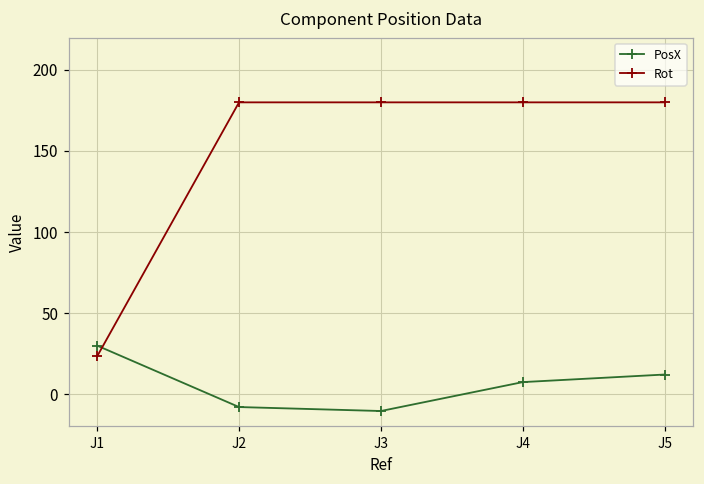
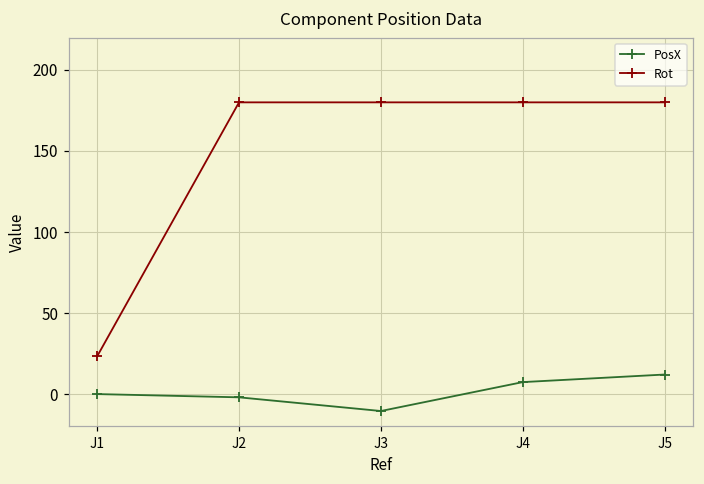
PosX, J1: 30 -> 0
PosX, J2: -8 -> -2
